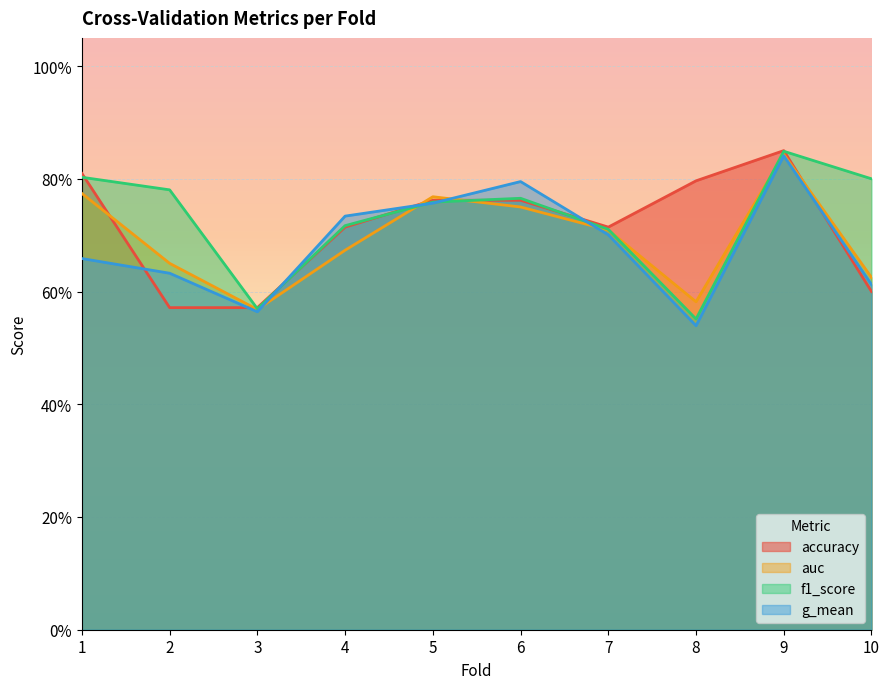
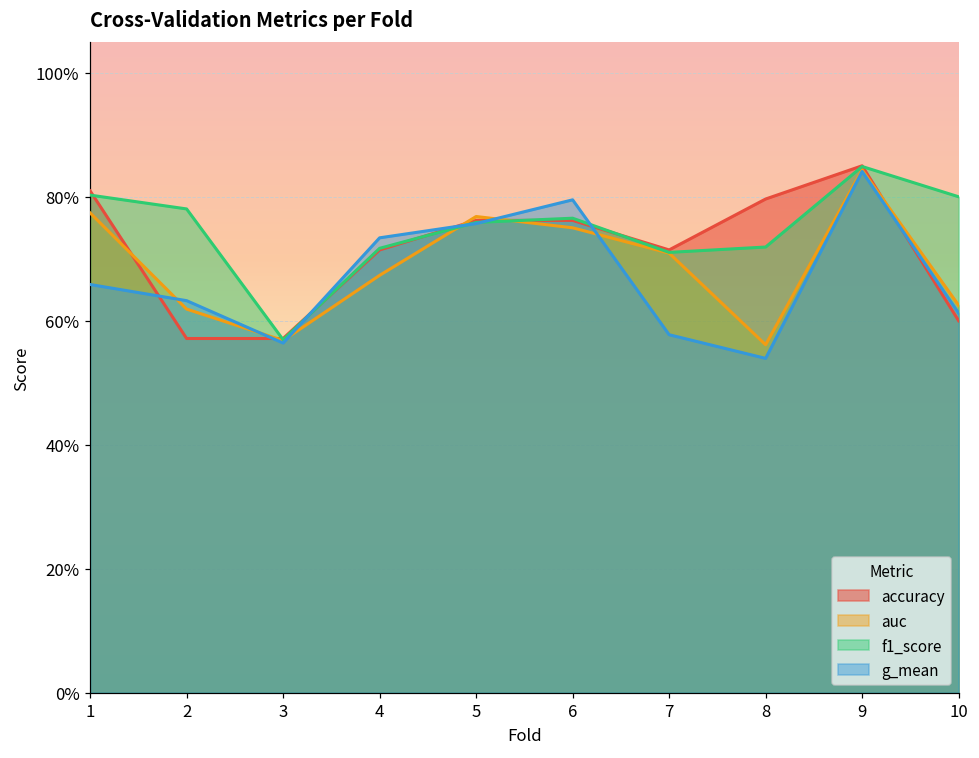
auc, 2: 65% -> 62%
g_mean, 7: 70% -> 58%
auc, 8: 58% -> 56%
f1_score, 8: 55% -> 72%
